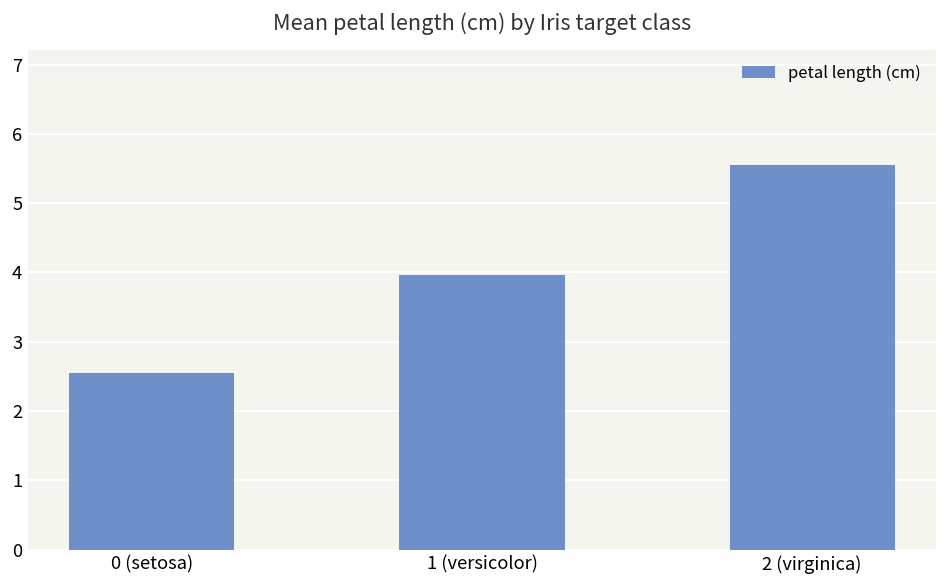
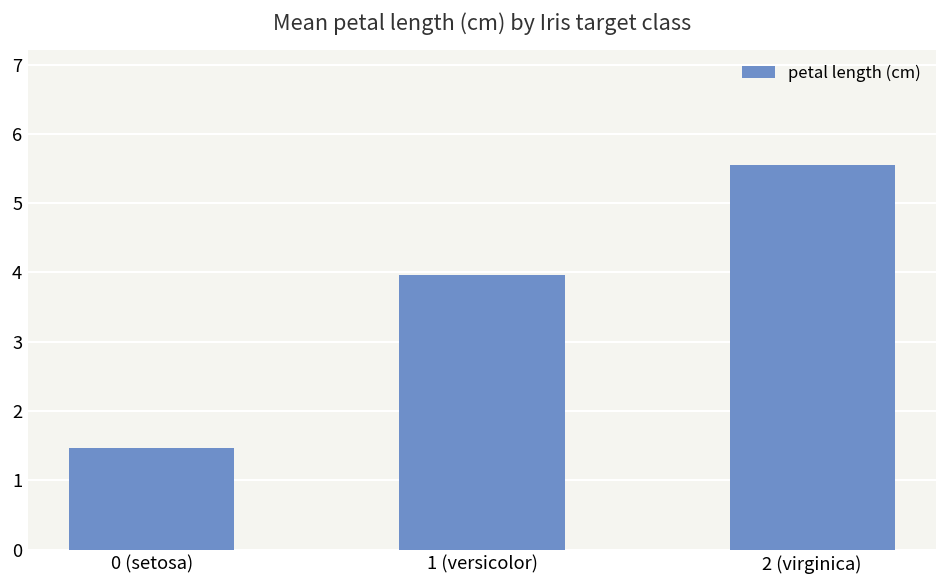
0 (setosa): 2.5 -> 1.5
